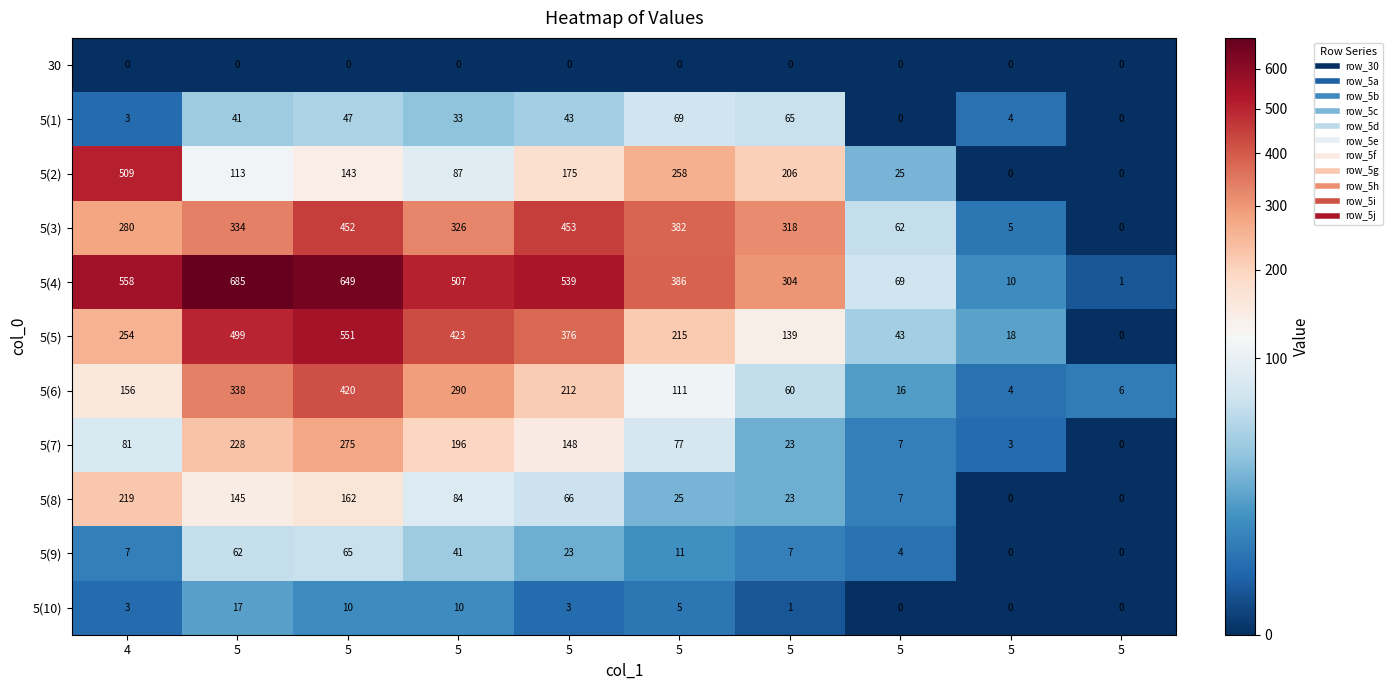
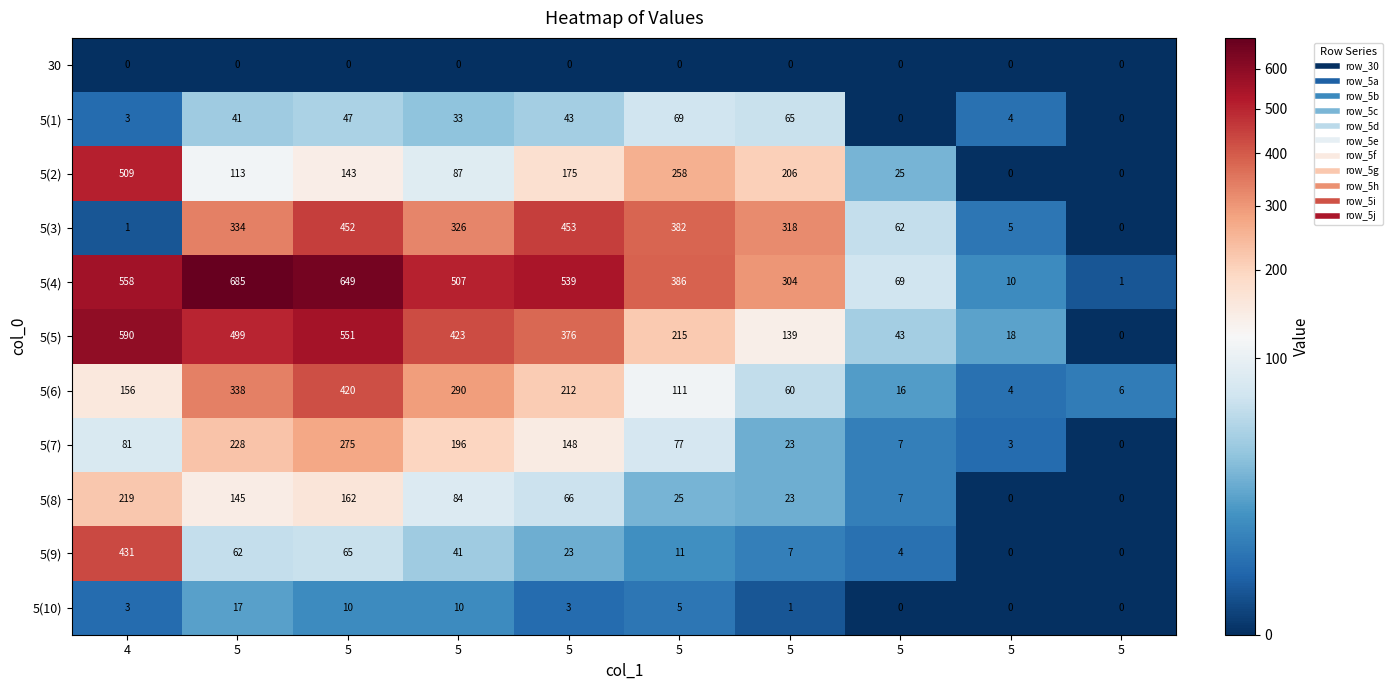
5(3), 4: 280 -> 1
5(5), 4: 254 -> 590
5(9), 4: 7 -> 431
